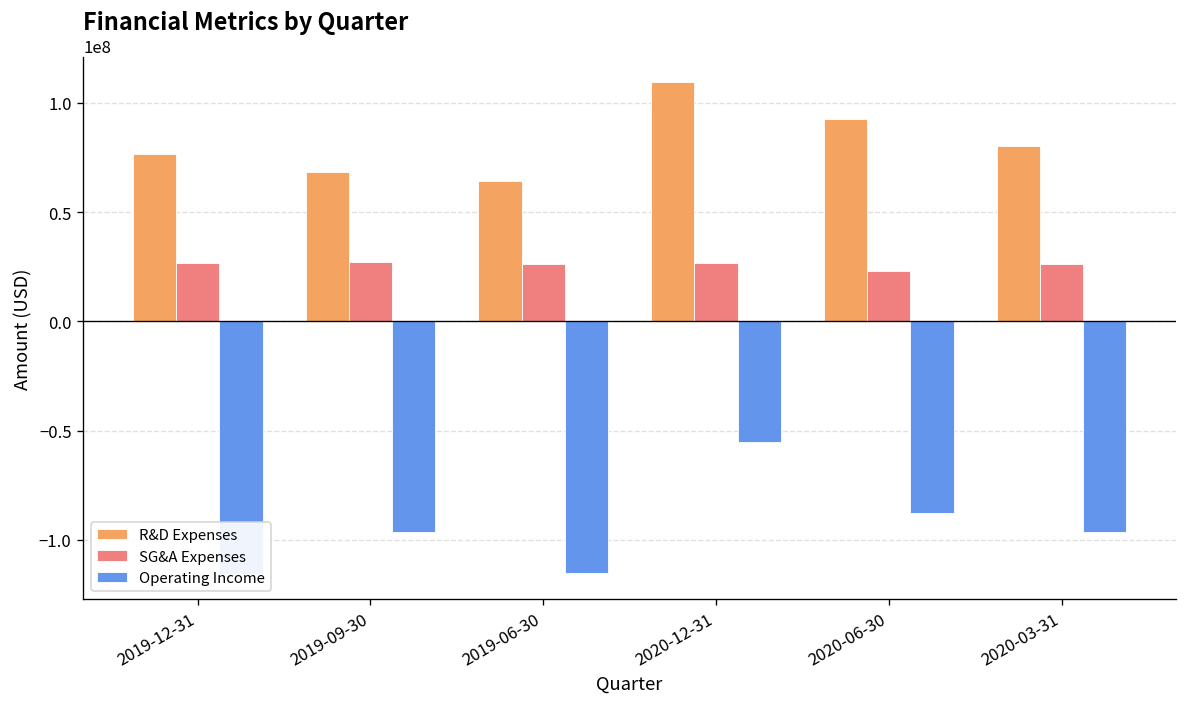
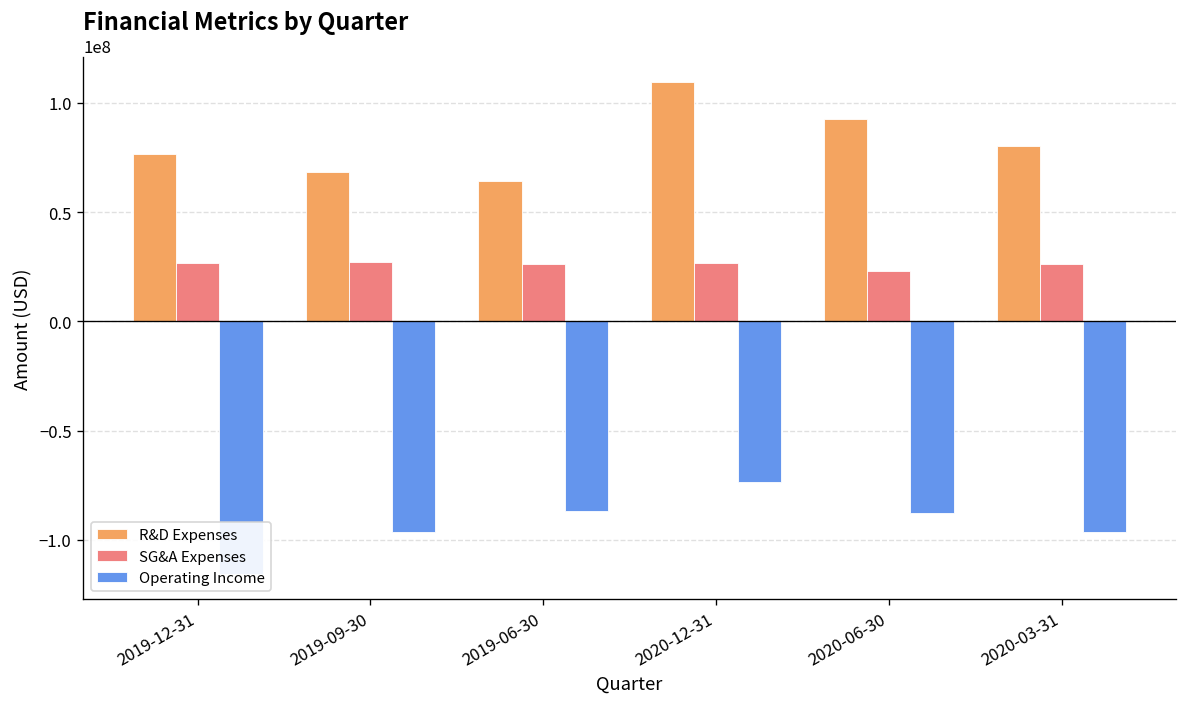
Operating Income, 2019-06-30: -115000000 -> -87000000
Operating Income, 2020-12-31: -55000000 -> -74000000
